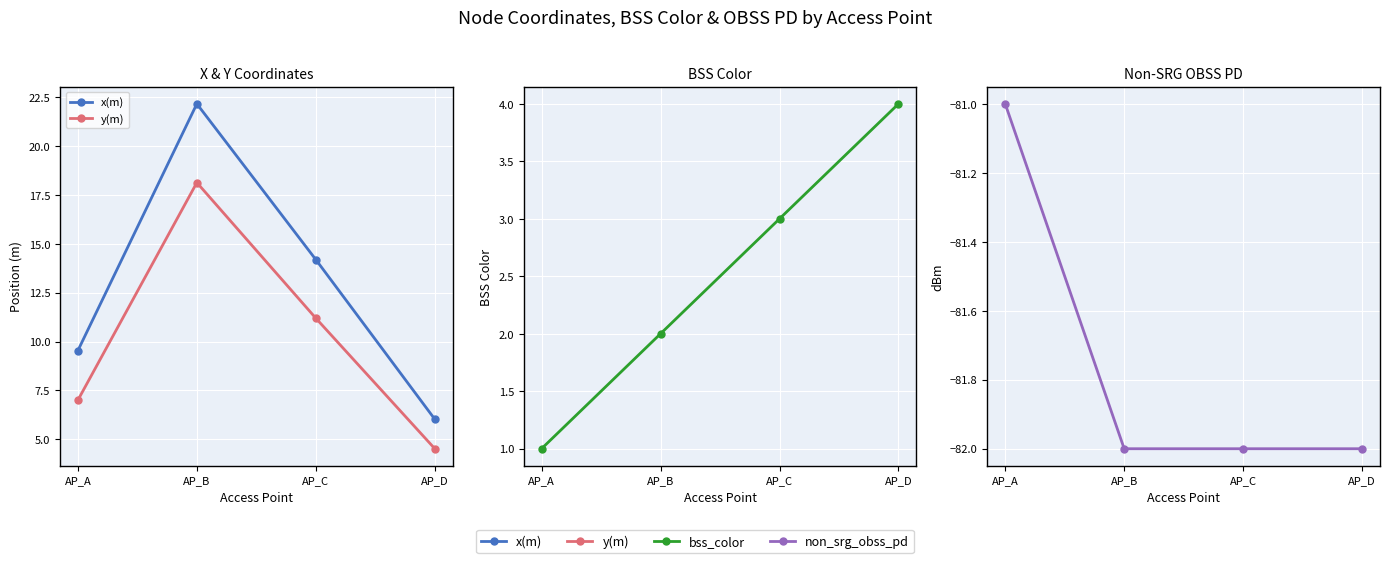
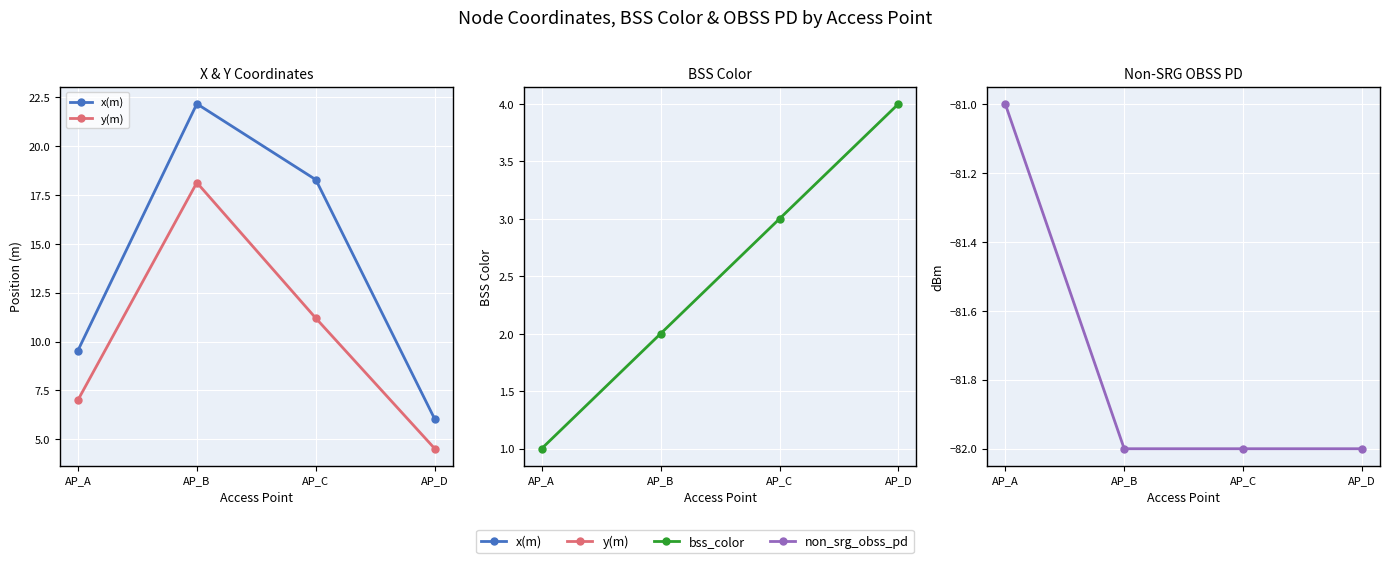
X & Y Coordinates, x(m), AP_C: 14.2 -> 18.3
